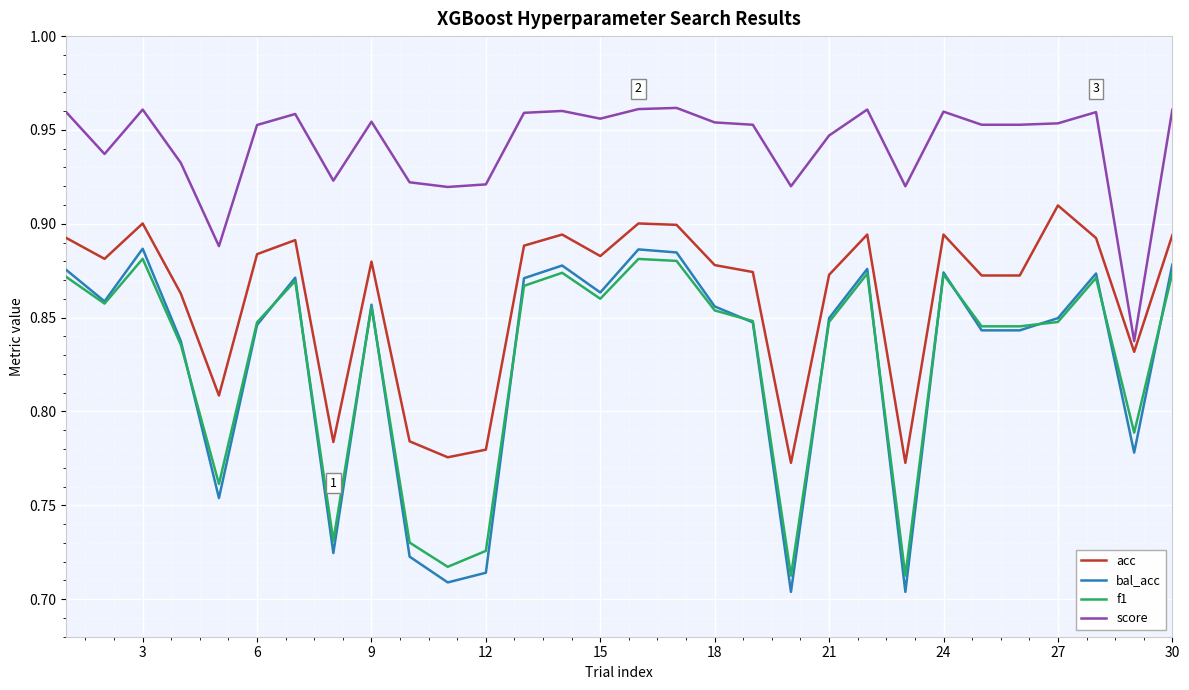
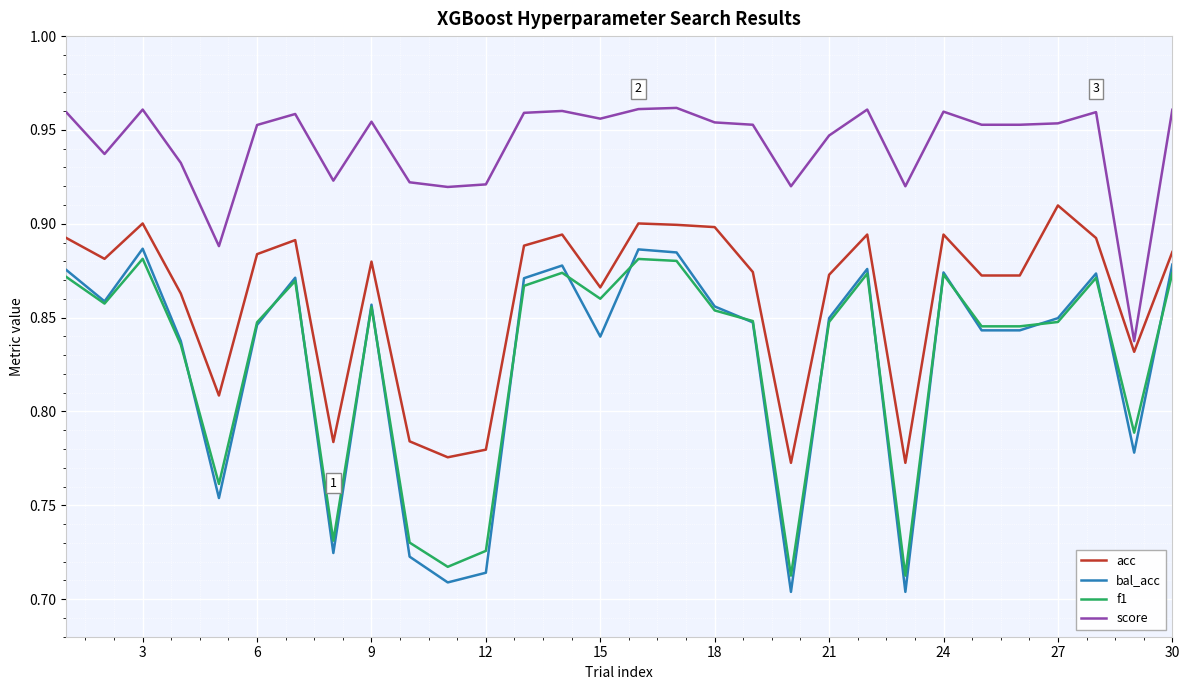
acc, 15: 0.883 -> 0.866
bal_acc, 15: 0.863 -> 0.840
acc, 18: 0.878 -> 0.898
acc, 30: 0.894 -> 0.885
